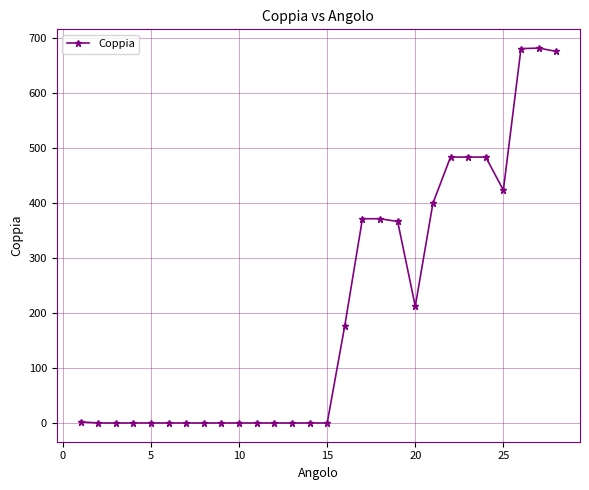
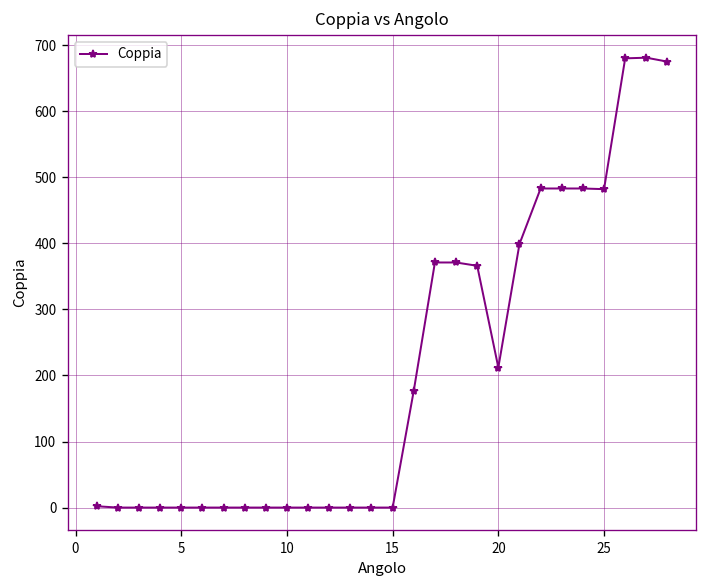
25: 420 -> 480
